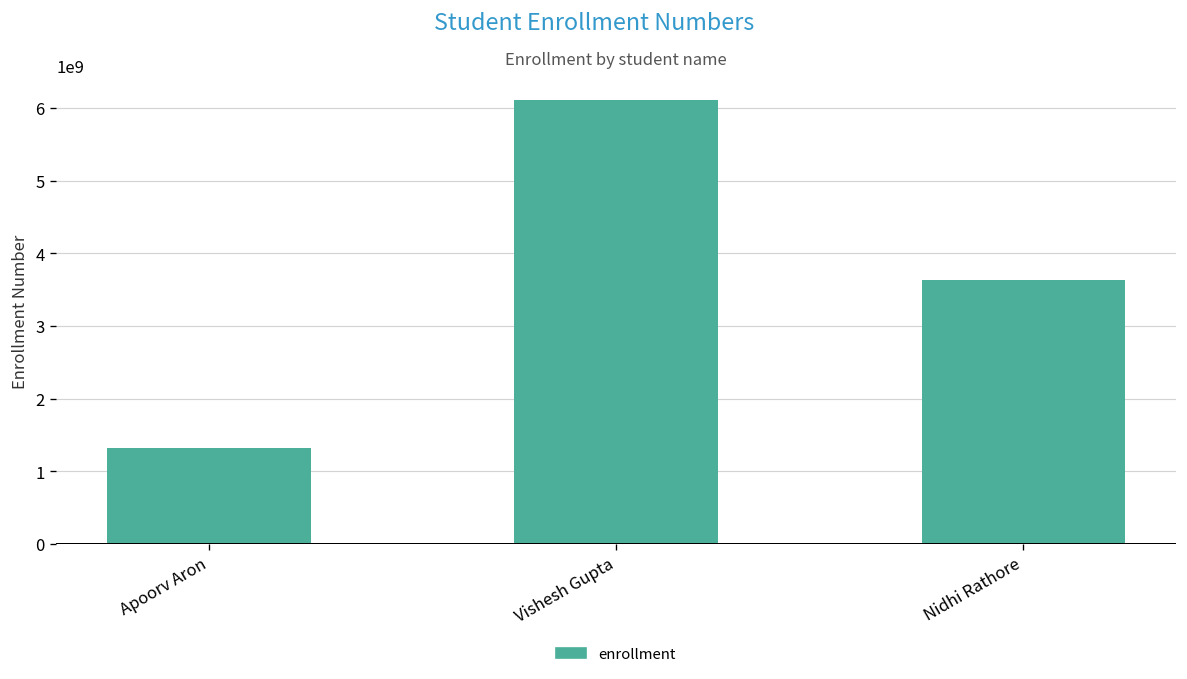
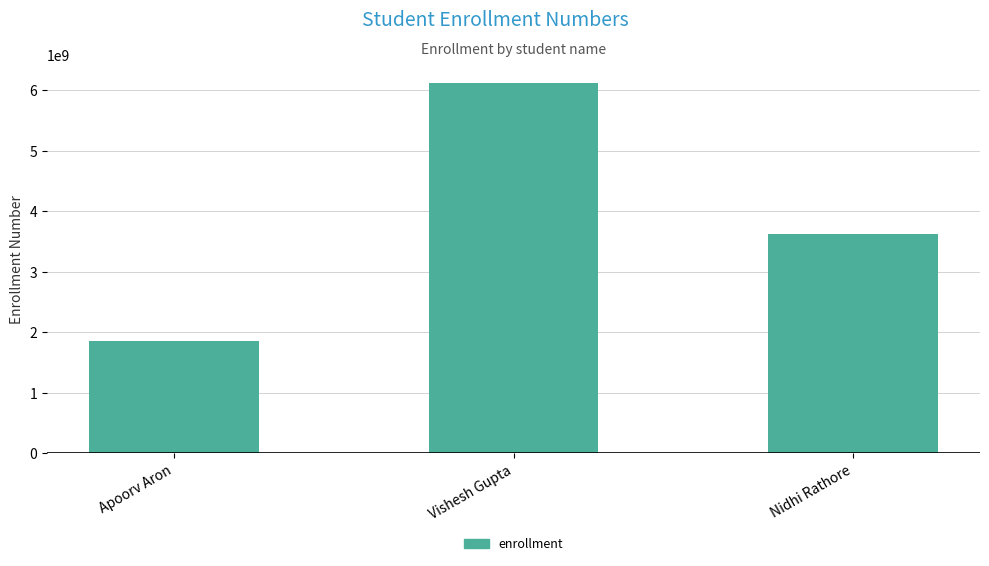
Apoorv Aron: 1300000000 -> 1900000000
